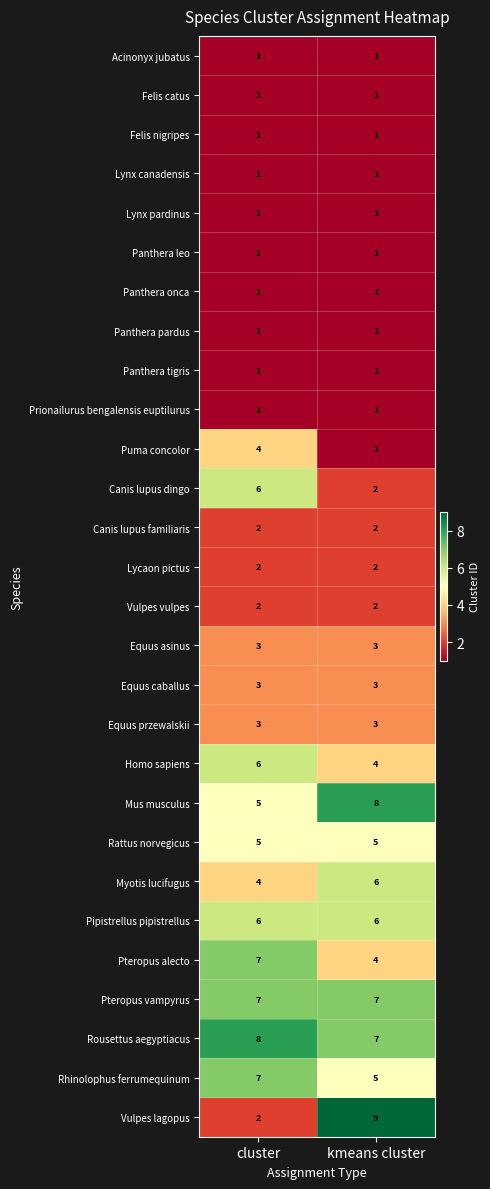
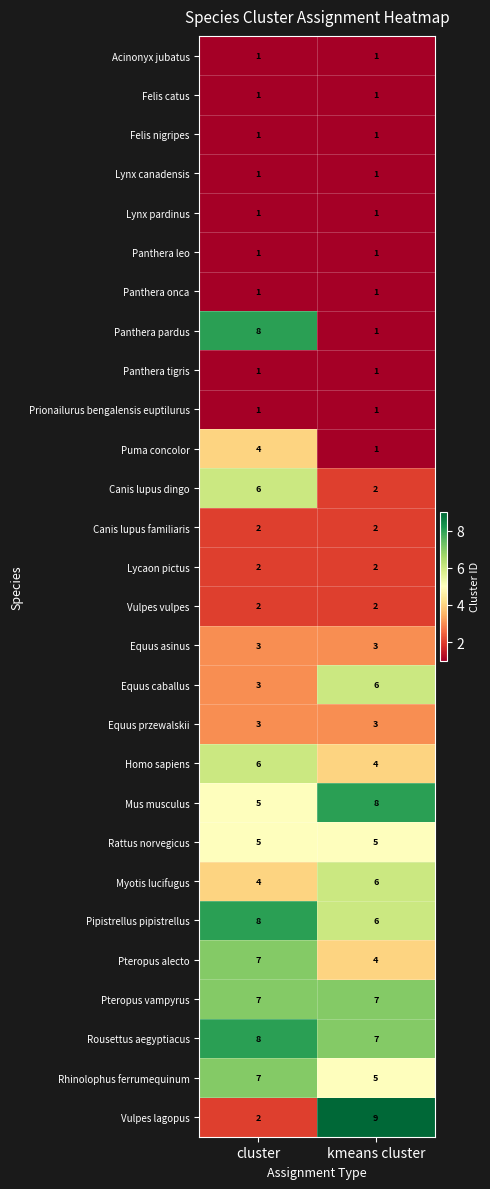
Panthera pardus, cluster: 1 -> 8
Equus caballus, kmeans cluster: 3 -> 6
Pipistrellus pipistrellus, cluster: 6 -> 8
